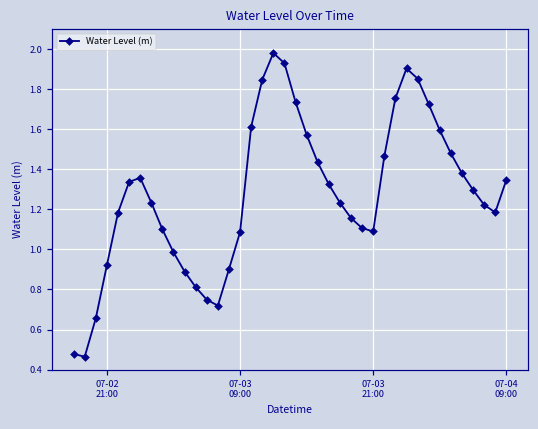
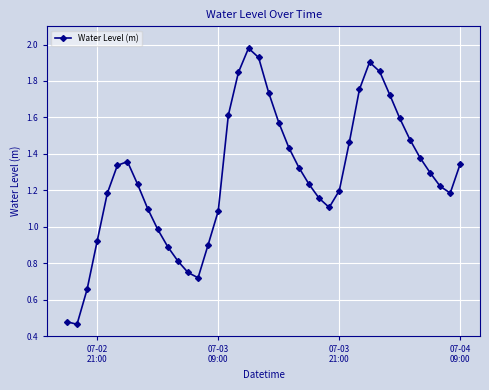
07-03 21:00: 1.09 -> 1.20
